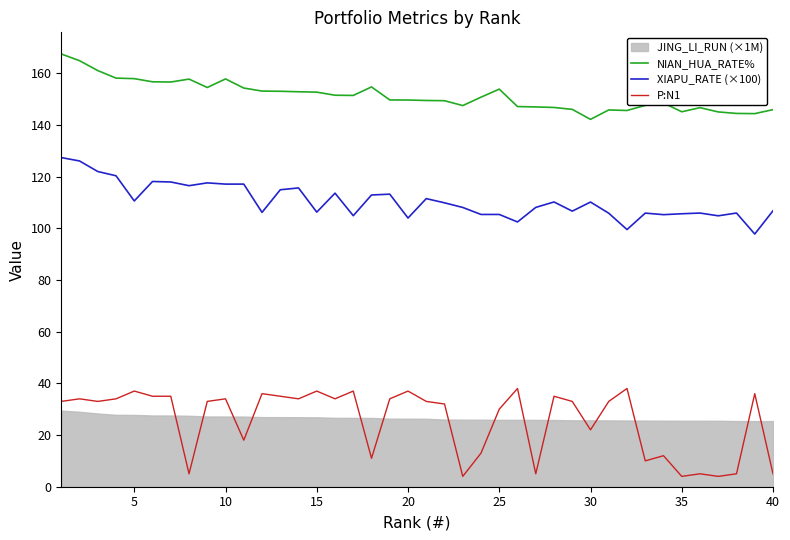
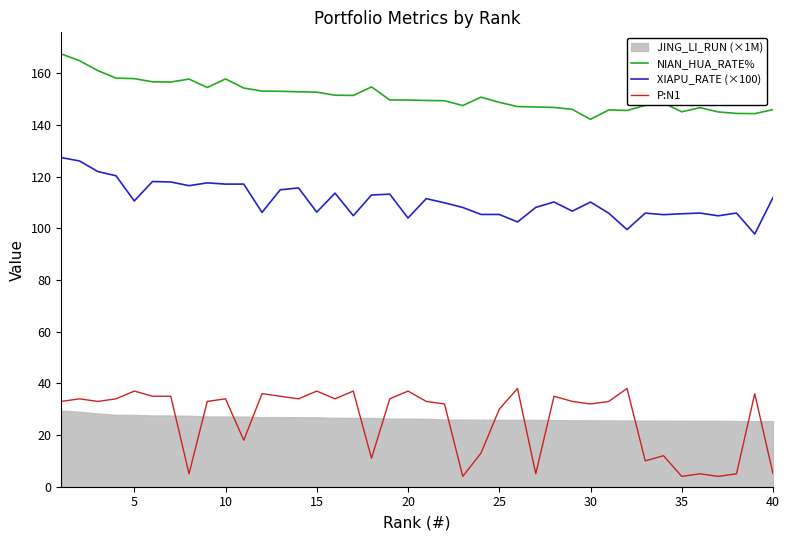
NIAN_HUA_RATE%, 25: 154 -> 149
P:N1, 30: 22 -> 32
XIAPU_RATE (×100), 40: 107 -> 112
